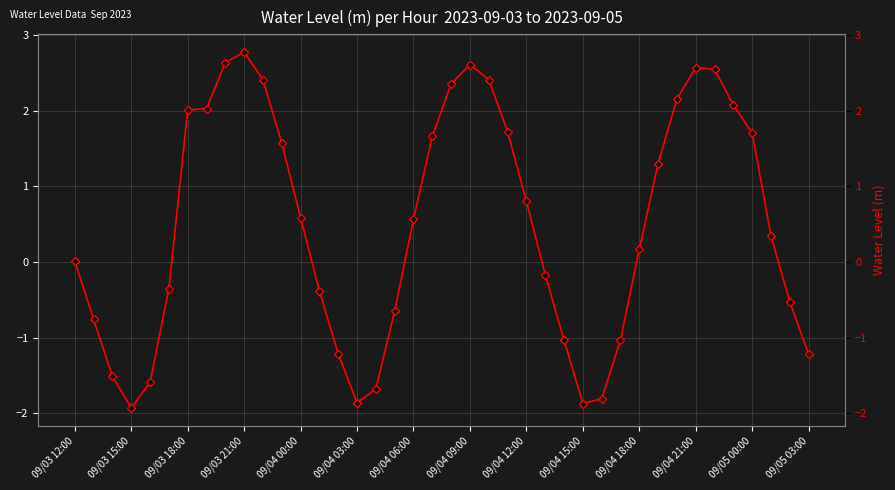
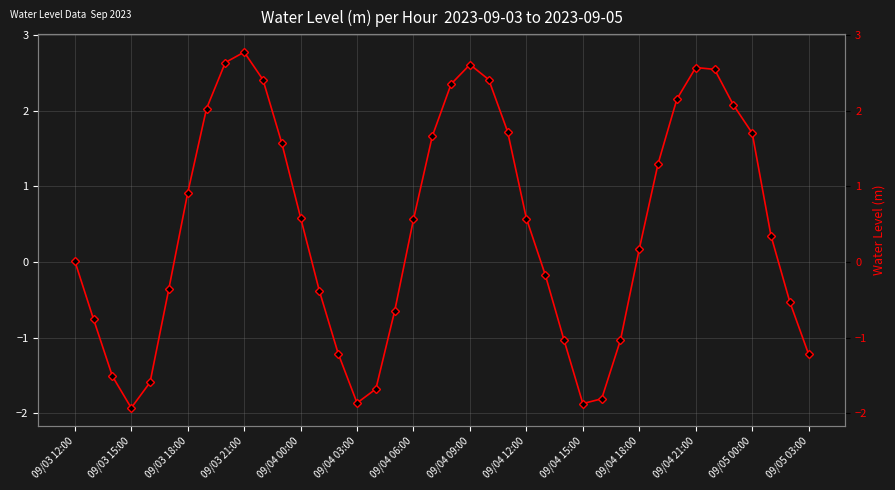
09/03 18:00: 2.0 -> 0.9
09/04 12:00: 0.8 -> 0.6
